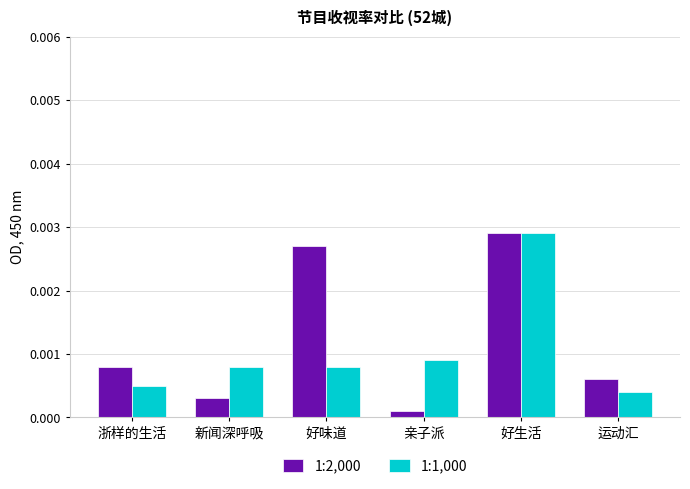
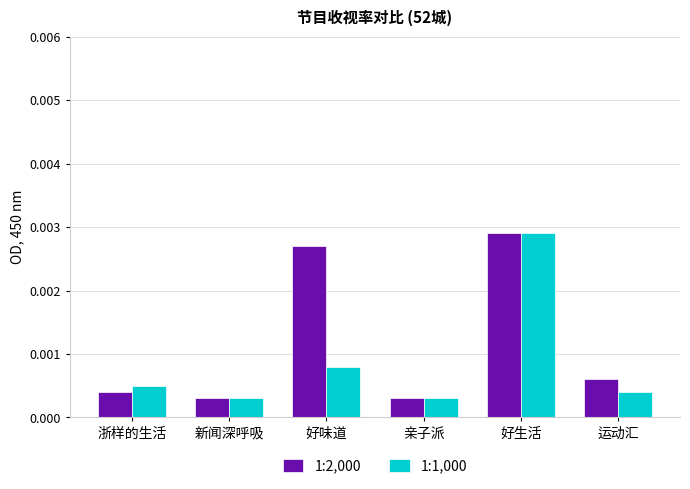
1:2,000, 浙样的生活: 0.0008 -> 0.0004
1:1,000, 新闻深呼吸: 0.0008 -> 0.0003
1:2,000, 亲子派: 0.0001 -> 0.0003
1:1,000, 亲子派: 0.0009 -> 0.0003
